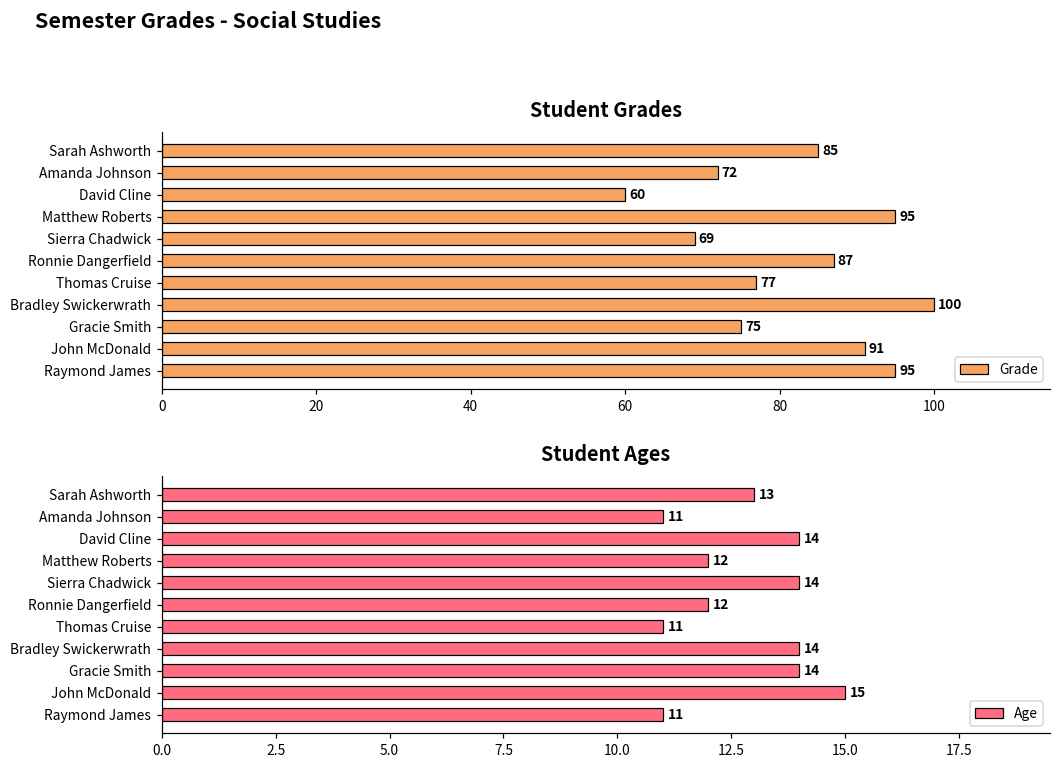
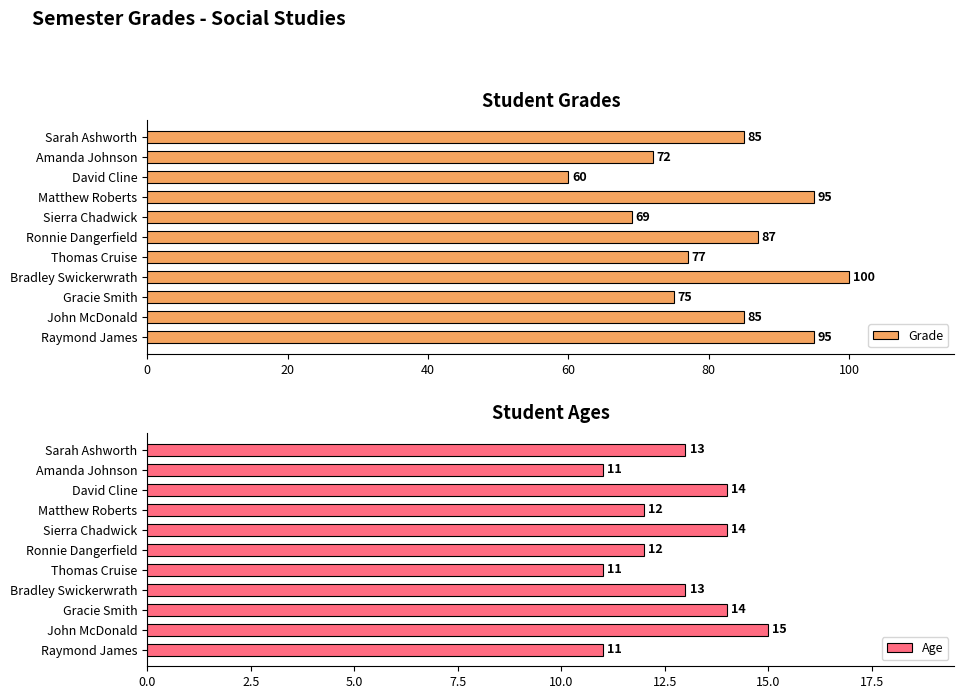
Student Grades, John McDonald: 91 -> 85
Student Ages, Bradley Swickerwrath: 14 -> 13
